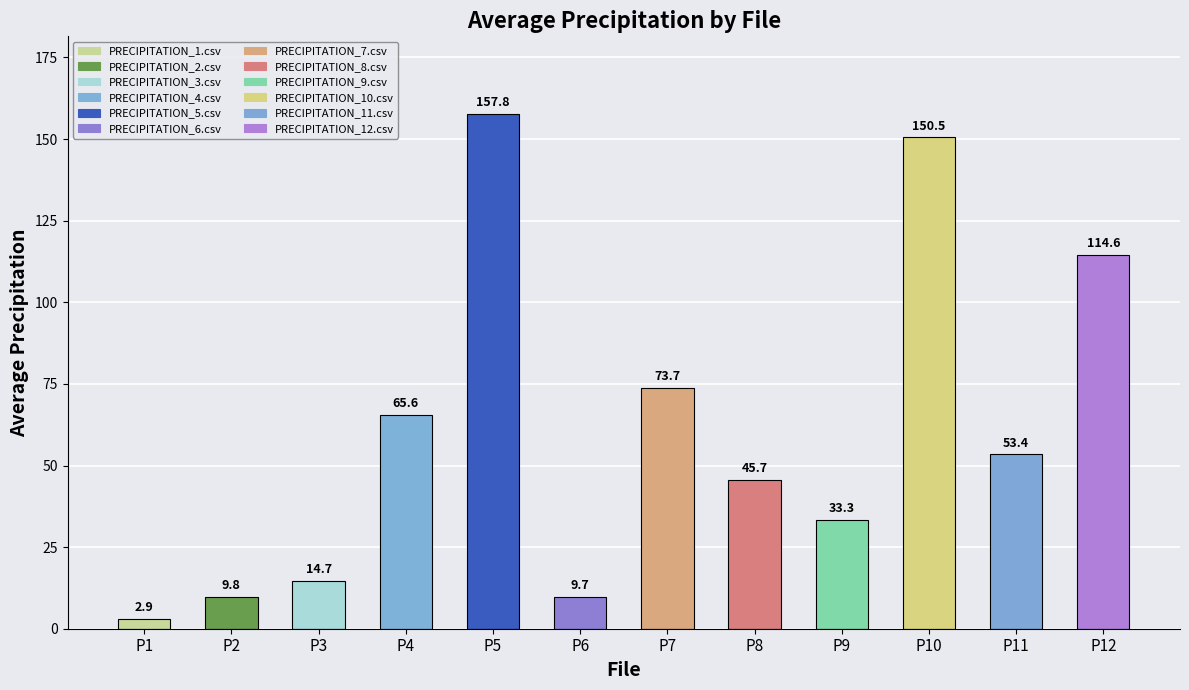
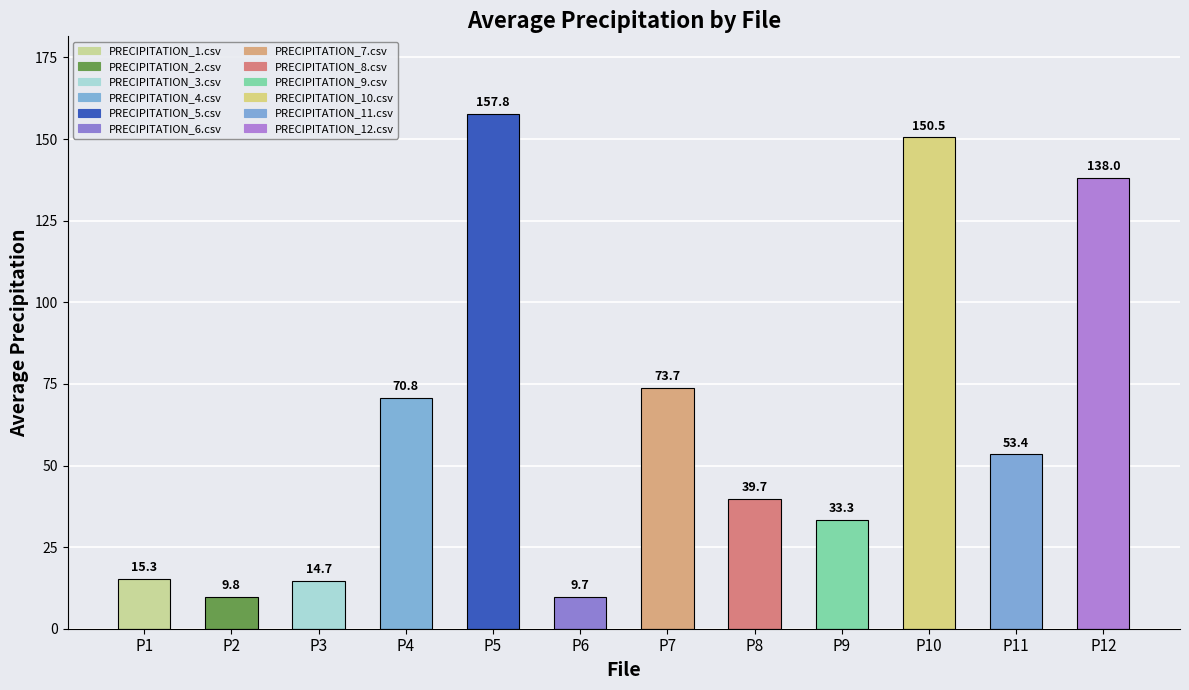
P1: 2.9 -> 15.3
P4: 65.6 -> 70.8
P8: 45.7 -> 39.7
P12: 114.6 -> 138.0
